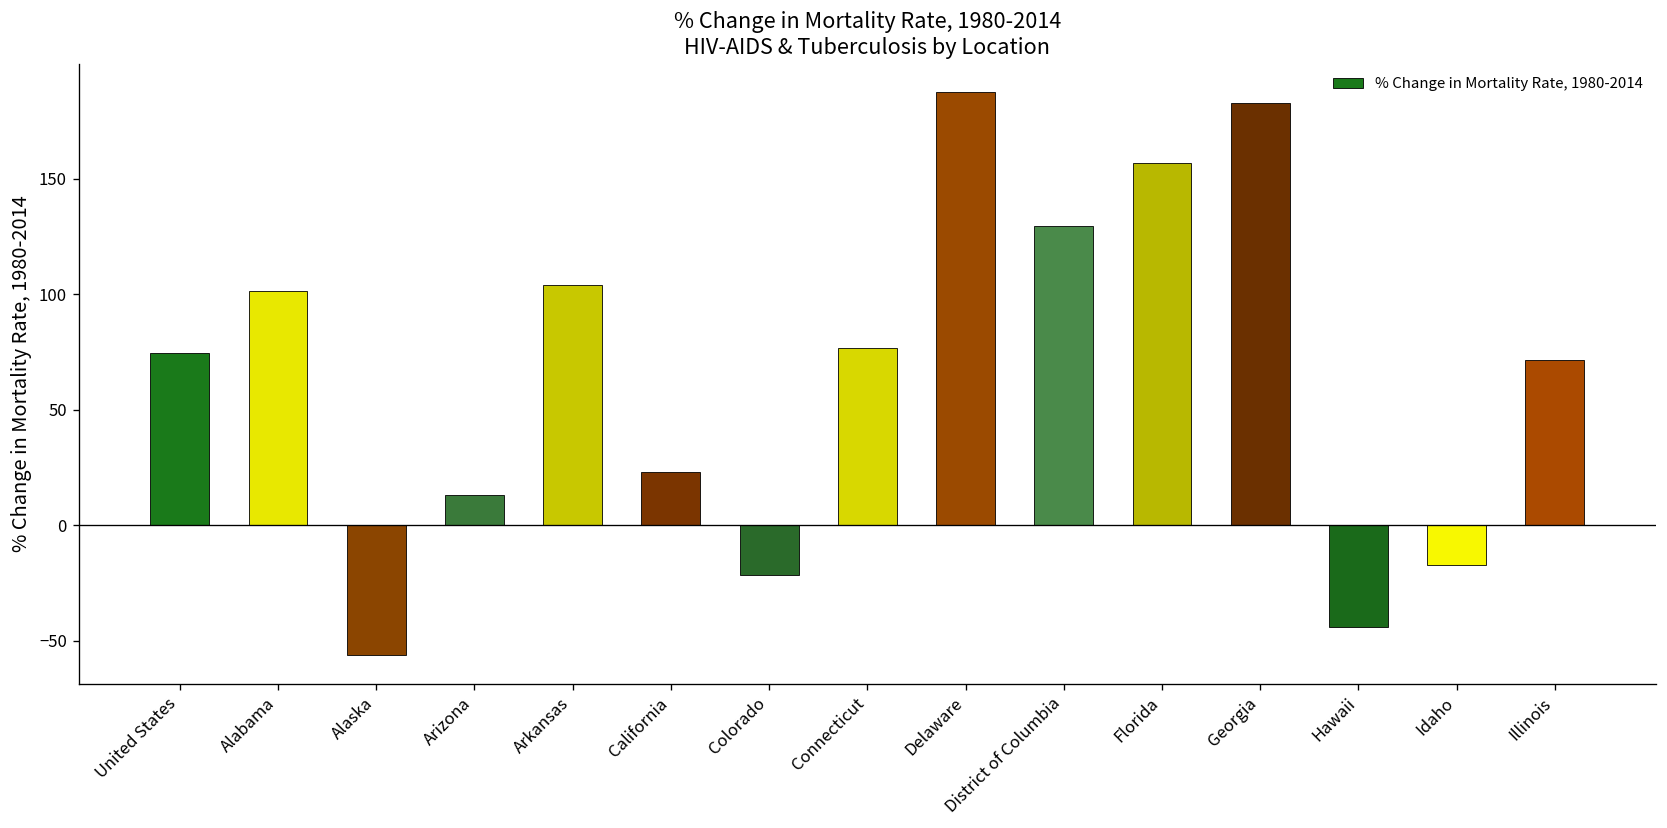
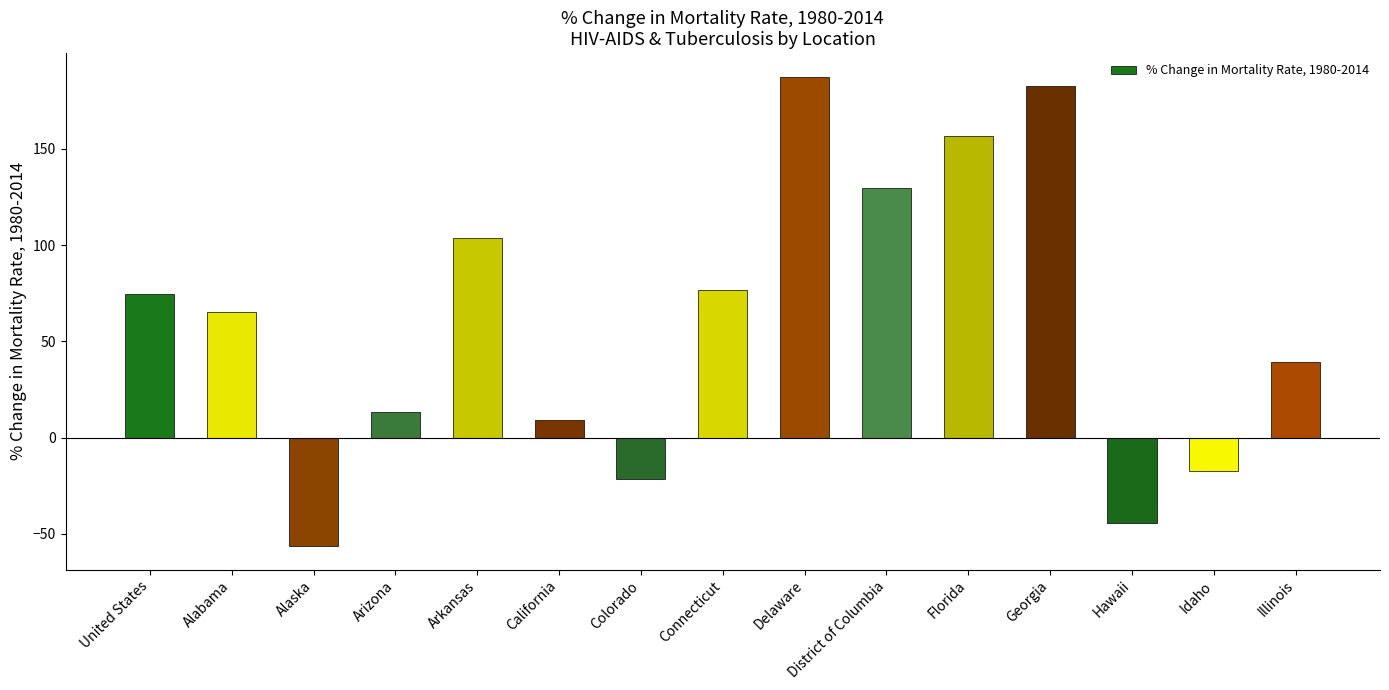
Alabama: 102 -> 65
California: 23 -> 9
Illinois: 71 -> 40
